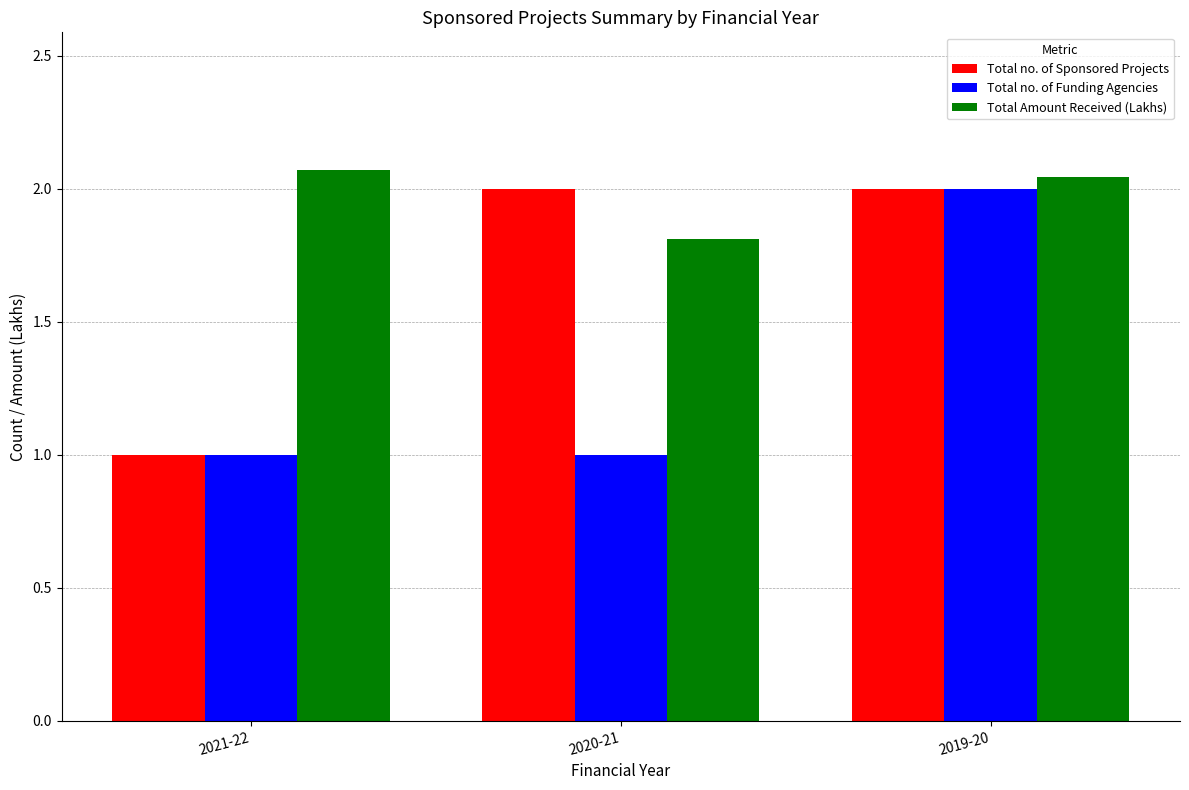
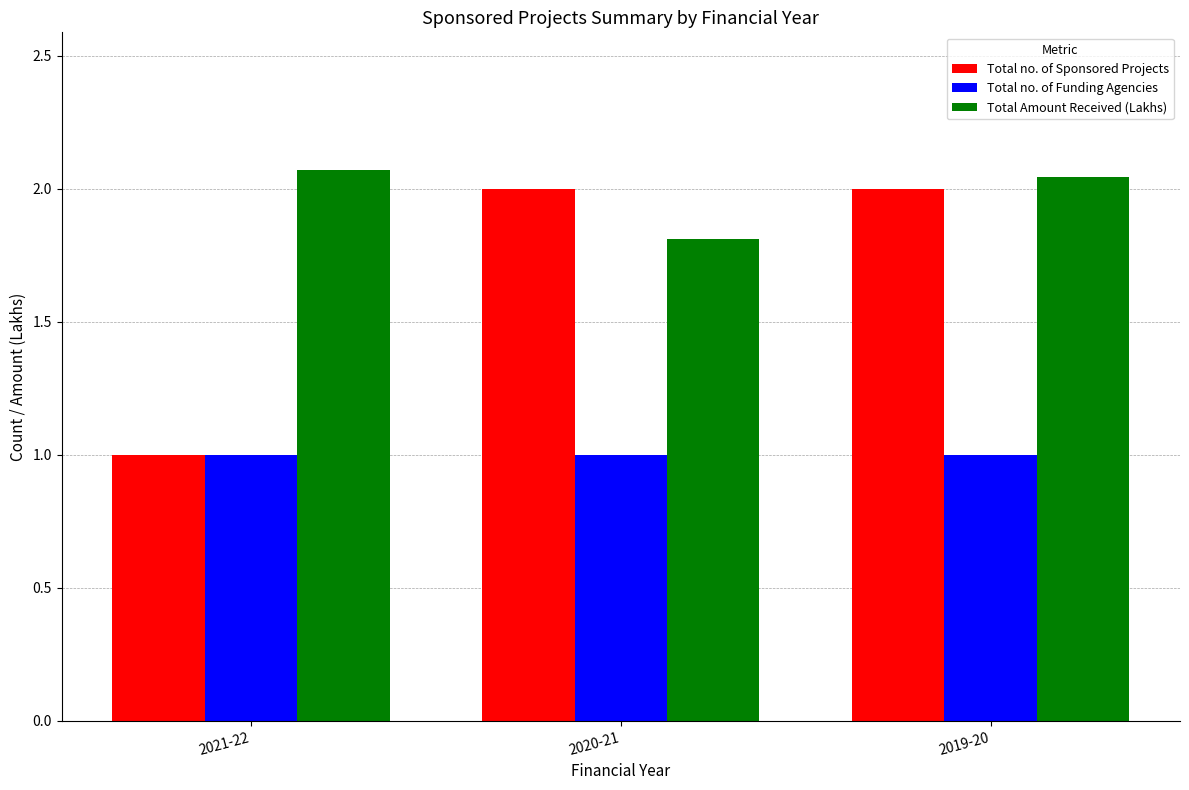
Total no. of Funding Agencies, 2019-20: 2 -> 1
